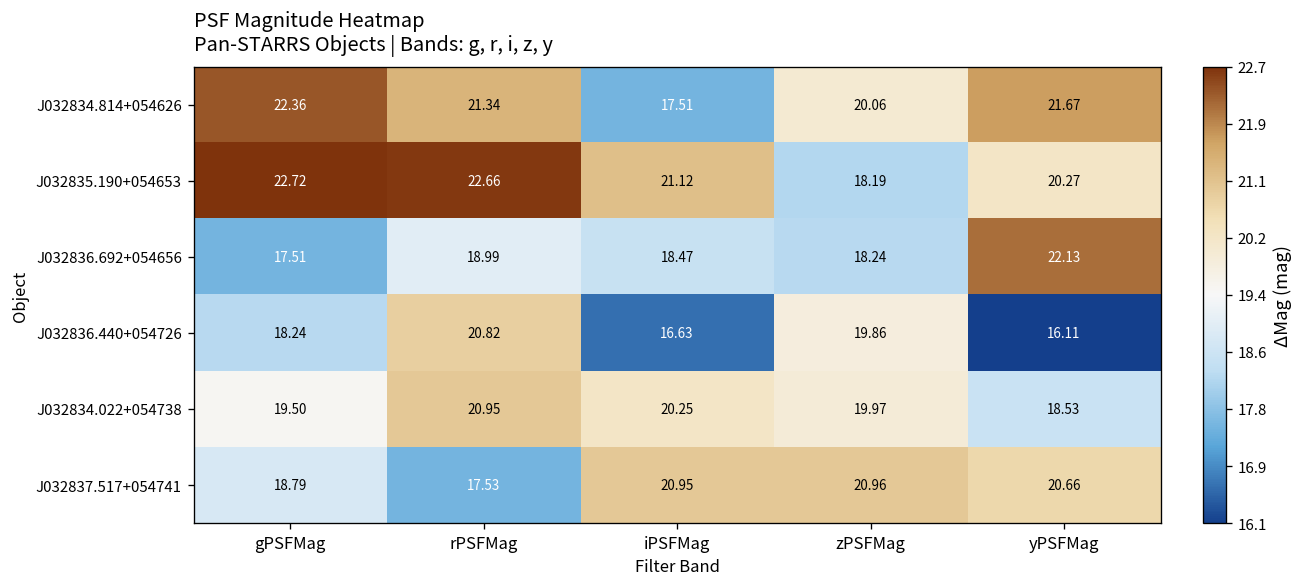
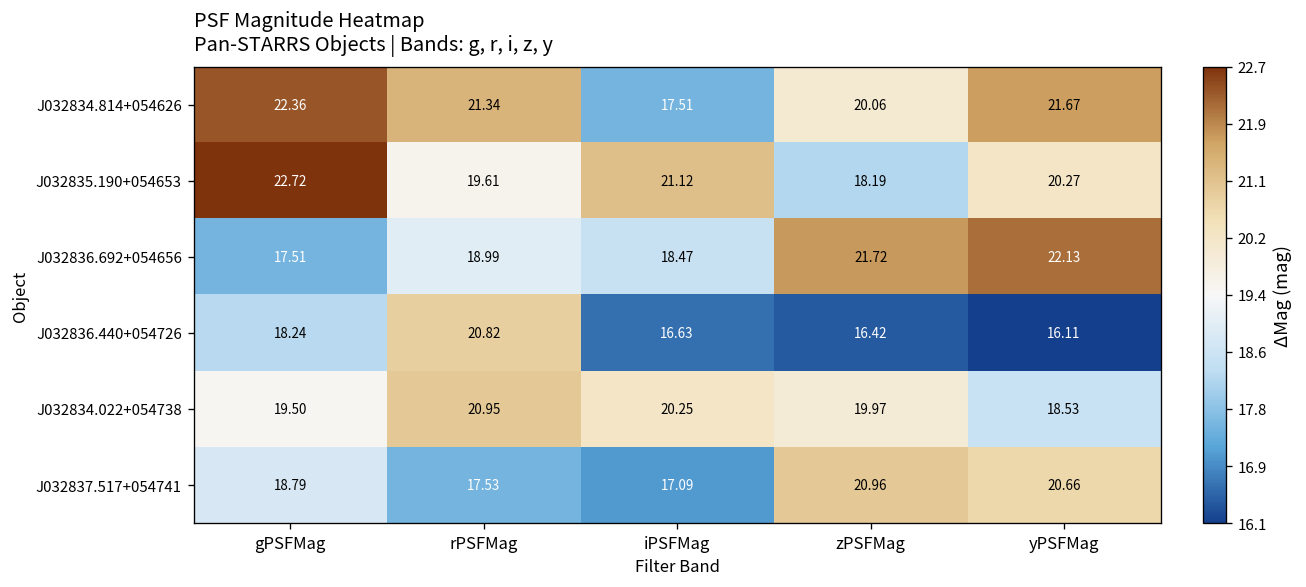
J032835.190+054653, rPSFMag: 22.66 -> 19.61
J032836.692+054656, zPSFMag: 18.24 -> 21.72
J032836.440+054726, zPSFMag: 19.86 -> 16.42
J032837.517+054741, iPSFMag: 20.95 -> 17.09
